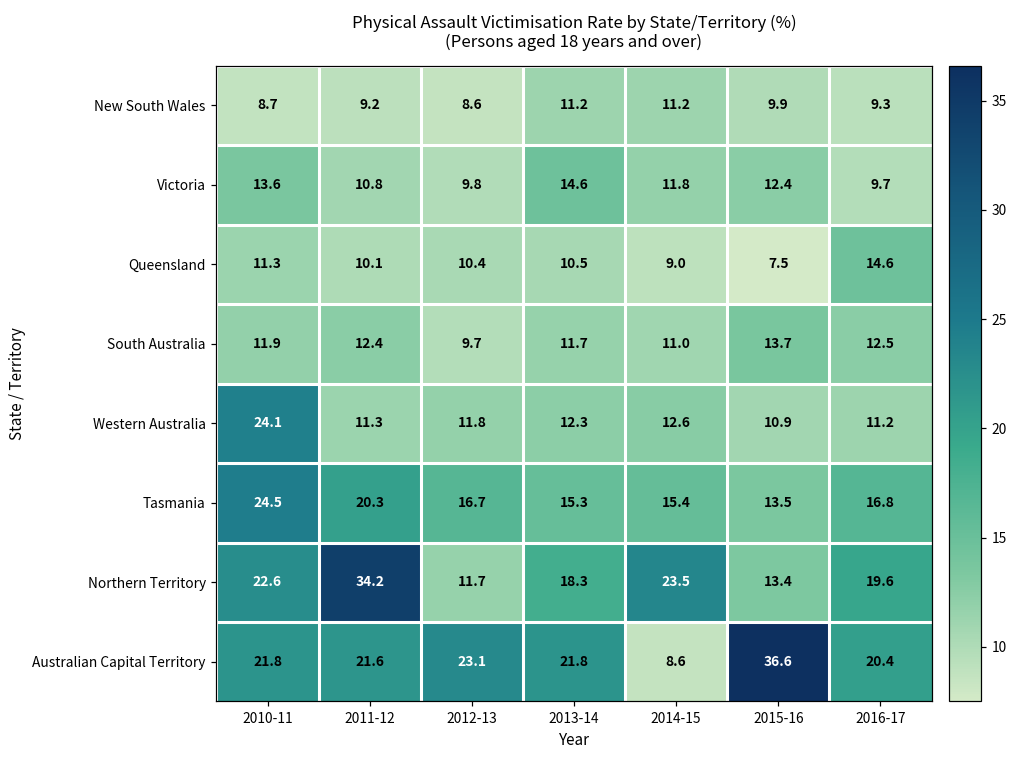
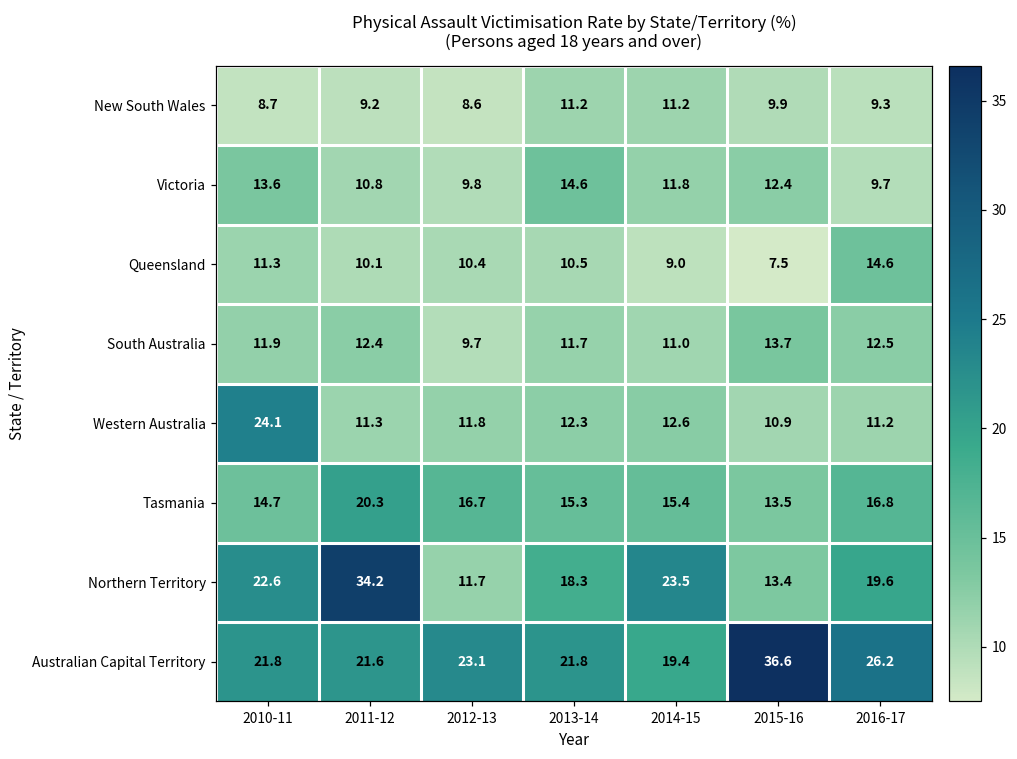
Tasmania, 2010-11: 24.5 -> 14.7
Australian Capital Territory, 2014-15: 8.6 -> 19.4
Australian Capital Territory, 2016-17: 20.4 -> 26.2
